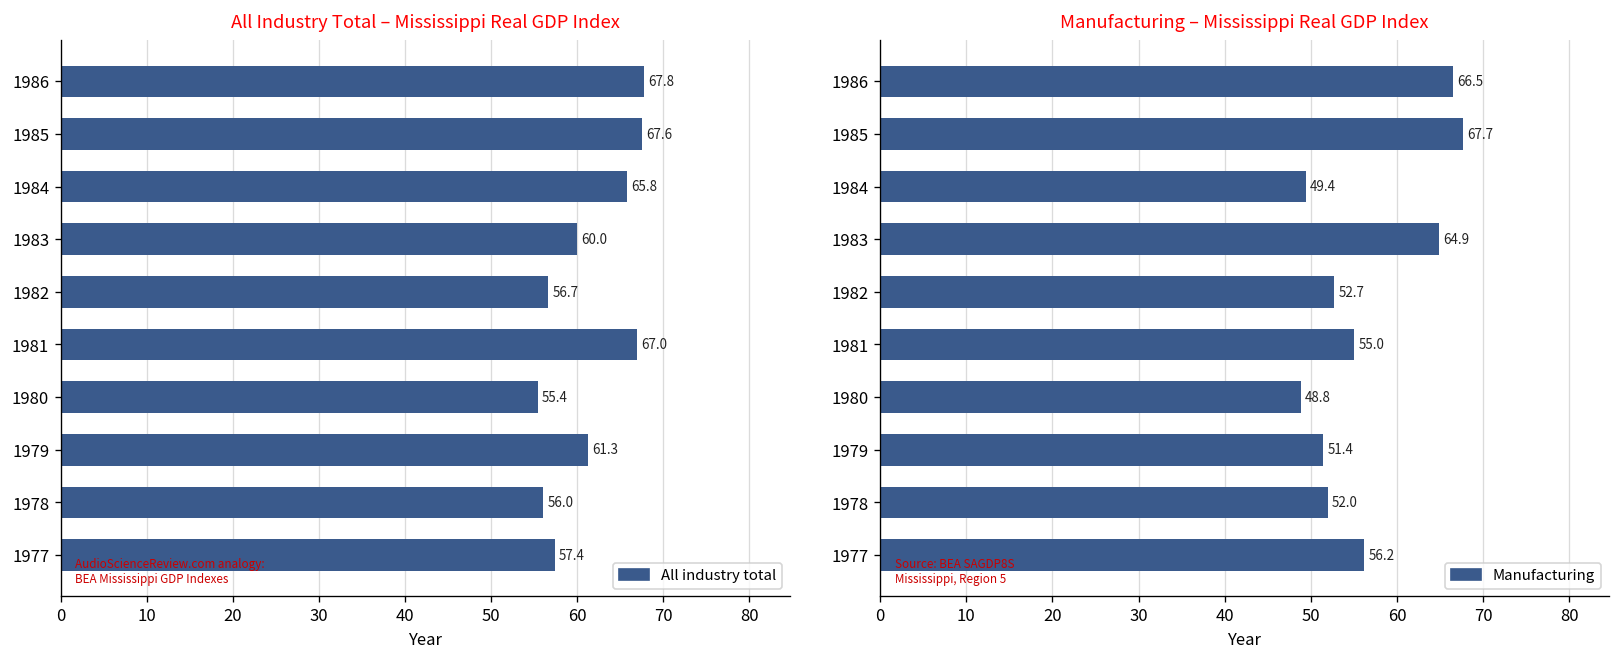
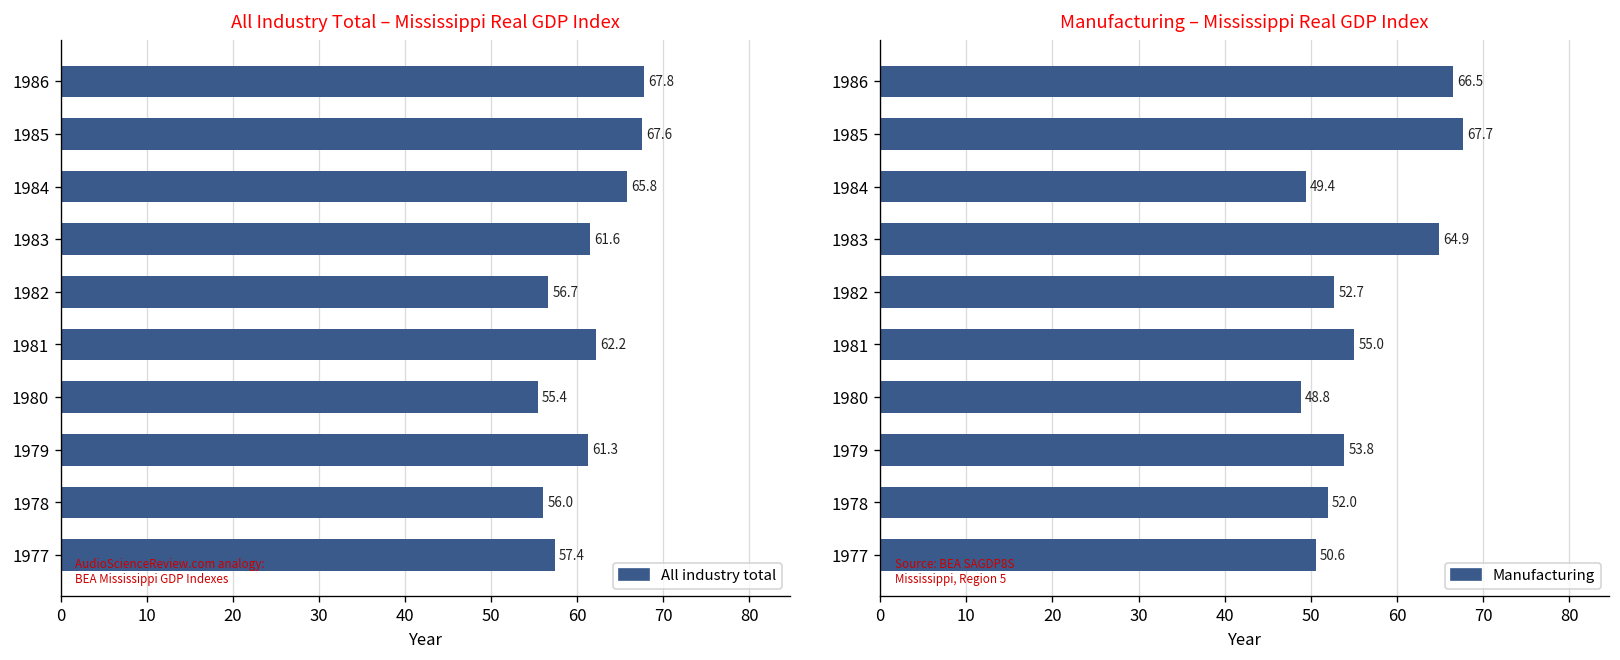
All Industry Total – Mississippi Real GDP Index, 1983: 60.0 -> 61.6
All Industry Total – Mississippi Real GDP Index, 1981: 67.0 -> 62.2
Manufacturing – Mississippi Real GDP Index, 1979: 51.4 -> 53.8
Manufacturing – Mississippi Real GDP Index, 1977: 56.2 -> 50.6
